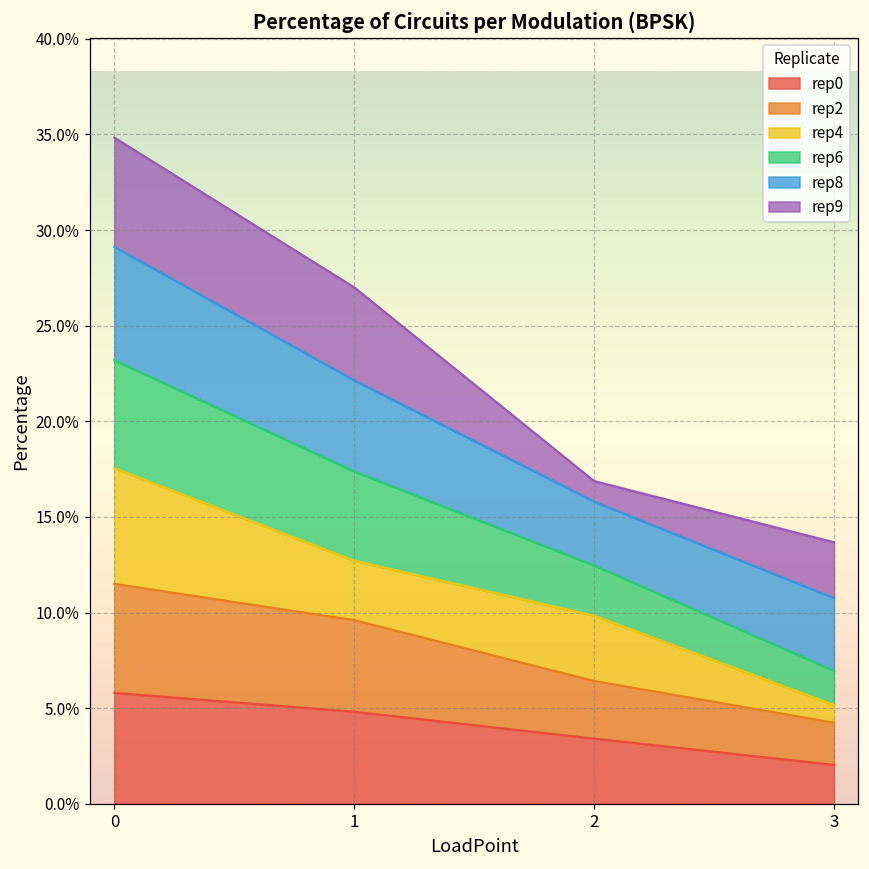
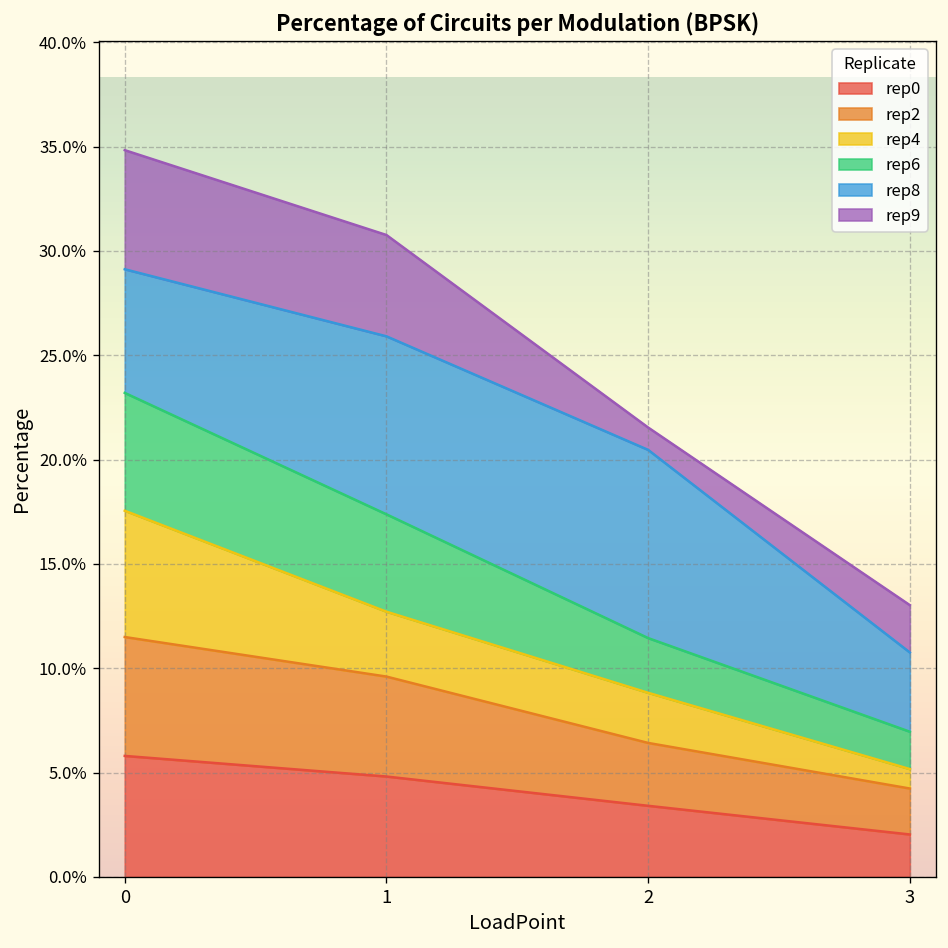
rep8, 1: 4.8% -> 8.5%
rep4, 2: 3.4% -> 2.4%
rep8, 2: 3.3% -> 9.0%
rep9, 3: 2.9% -> 2.3%
